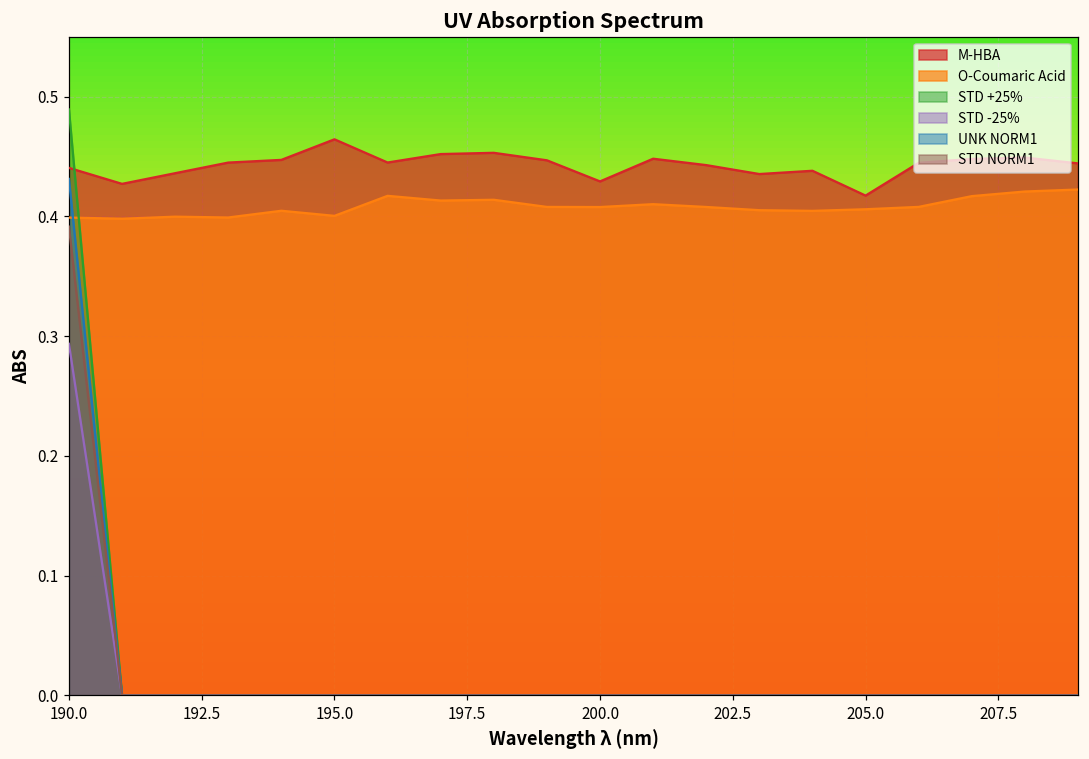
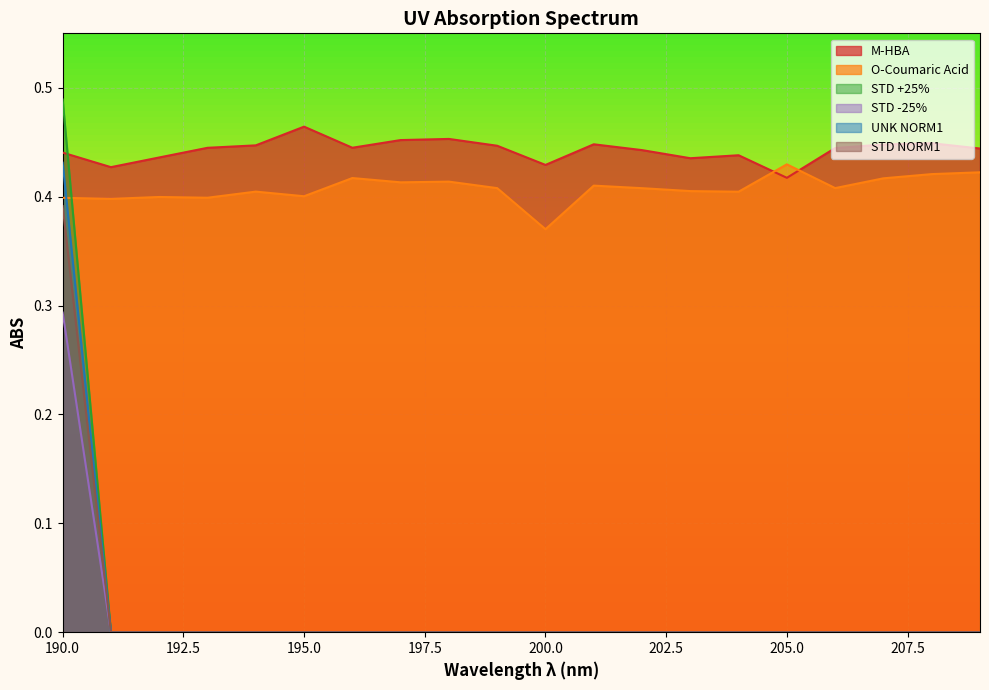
O-Coumaric Acid, 200.0: 0.408 -> 0.370
O-Coumaric Acid, 205.0: 0.406 -> 0.430
